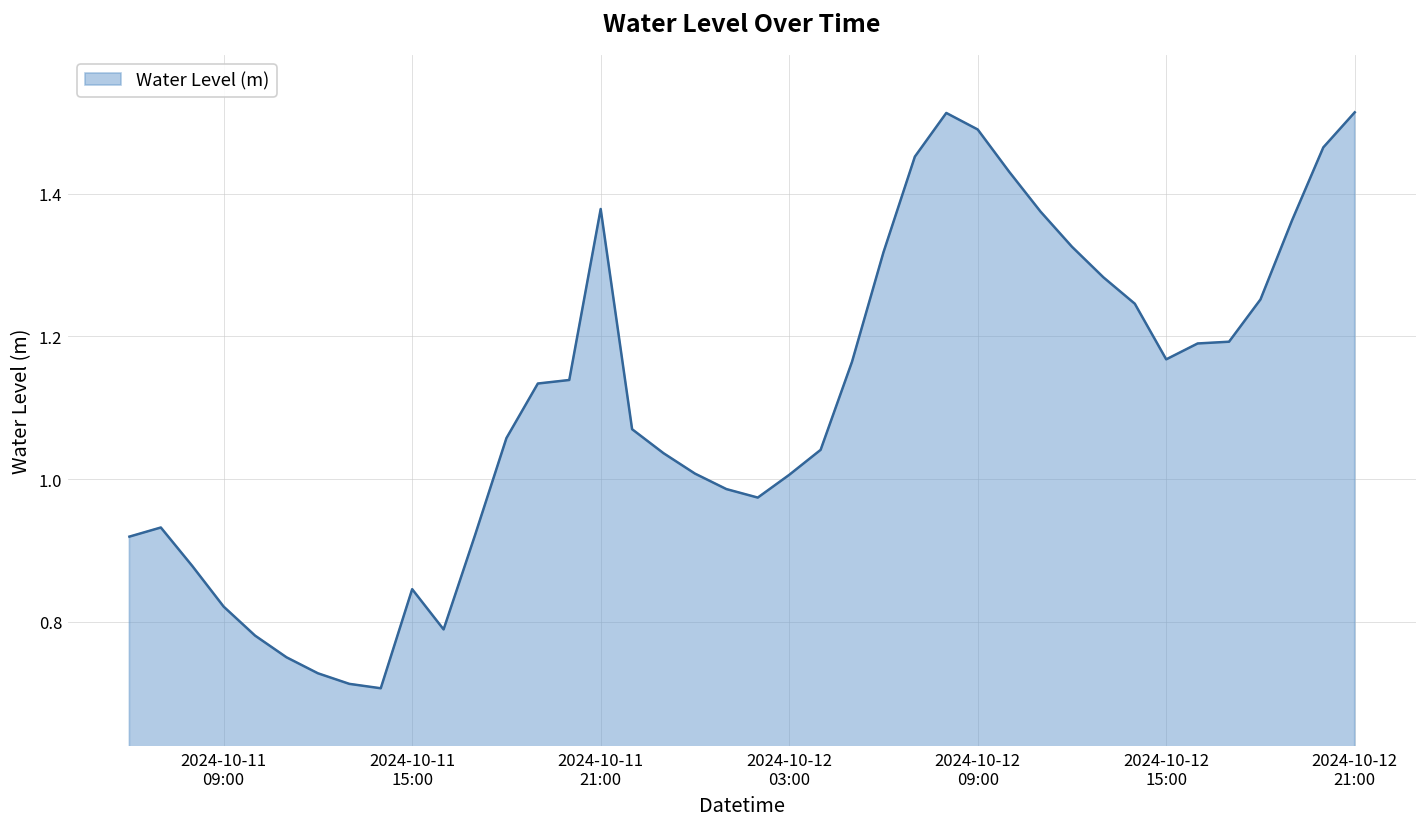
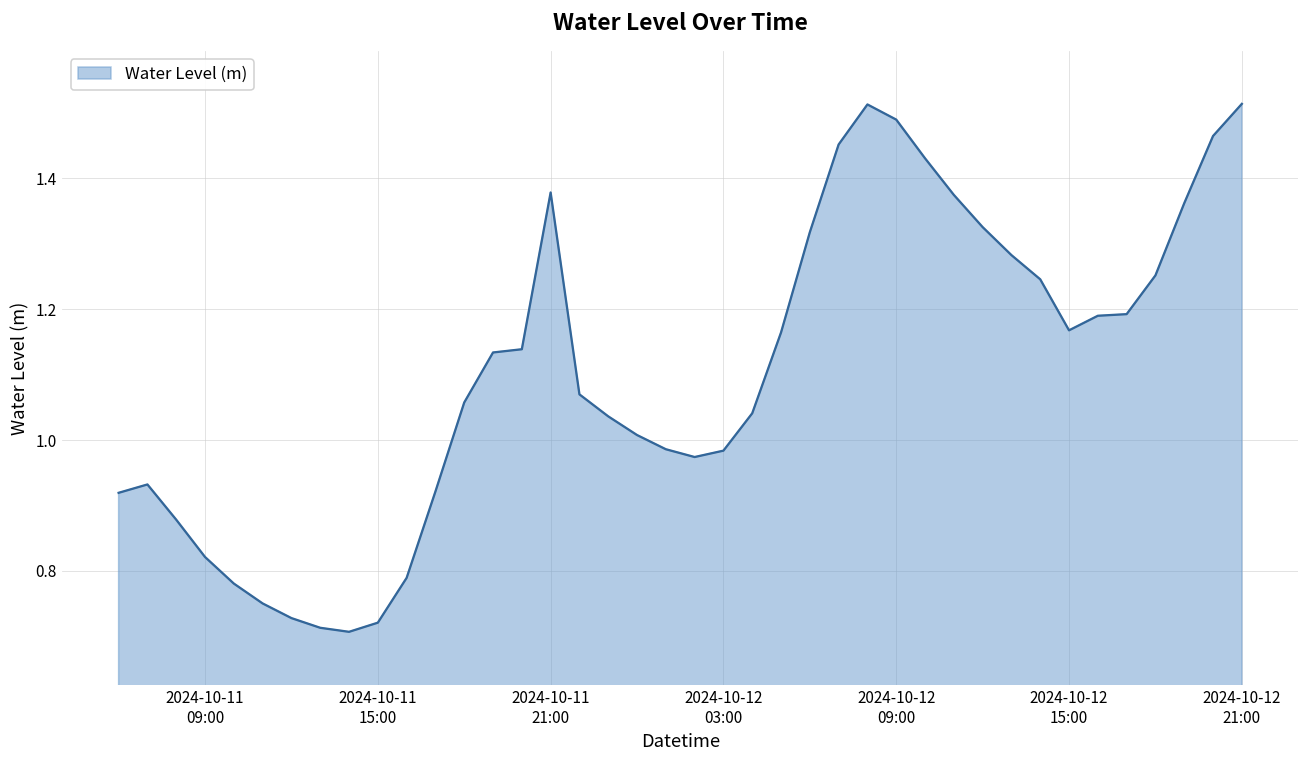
2024-10-11 15:00: 0.85 -> 0.72
2024-10-12 03:00: 1.01 -> 0.98
